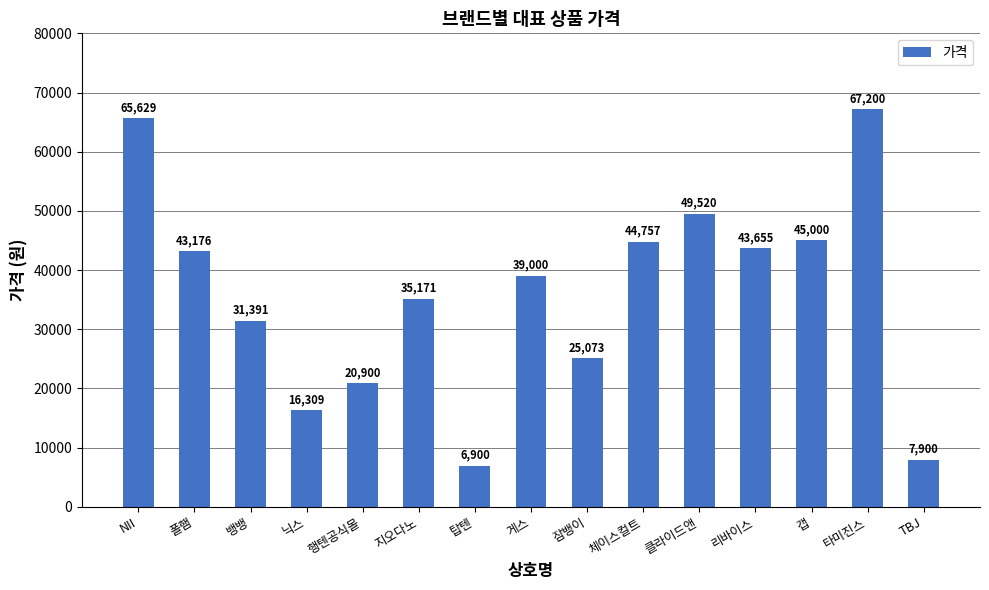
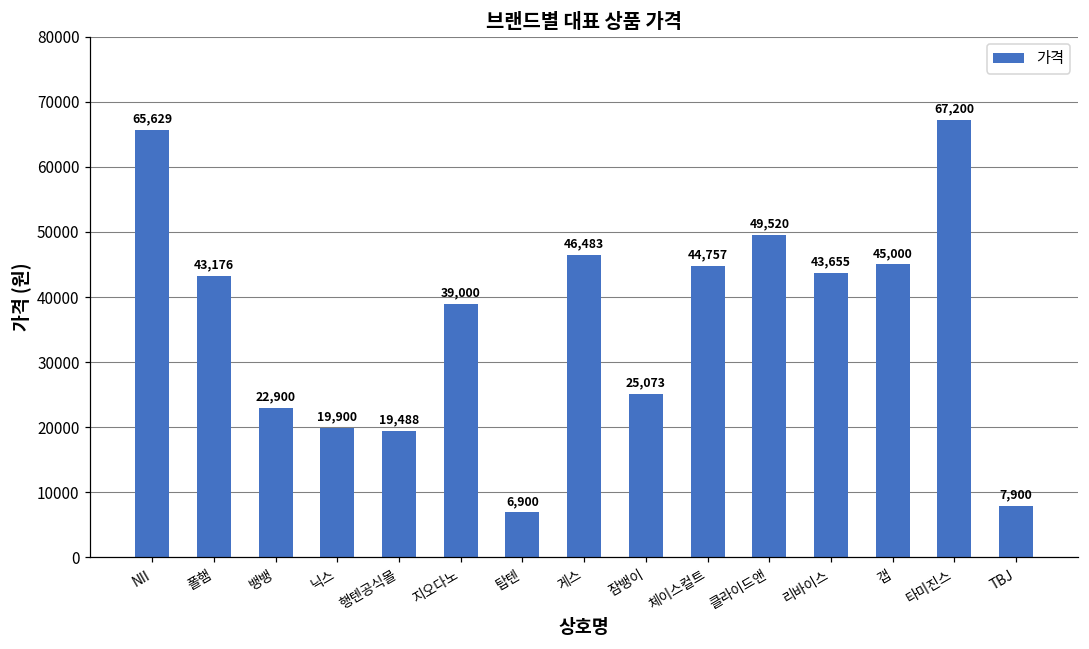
뱅뱅: 31,391 -> 22,900
닉스: 16,309 -> 19,900
행텐공식몰: 20,900 -> 19,488
지오다노: 35,171 -> 39,000
게스: 39,000 -> 46,483
